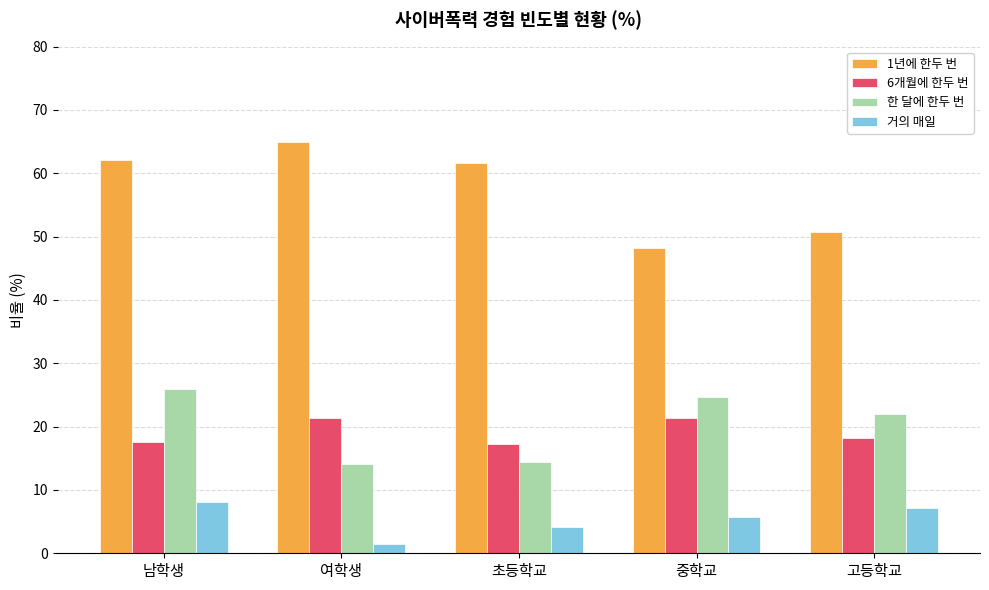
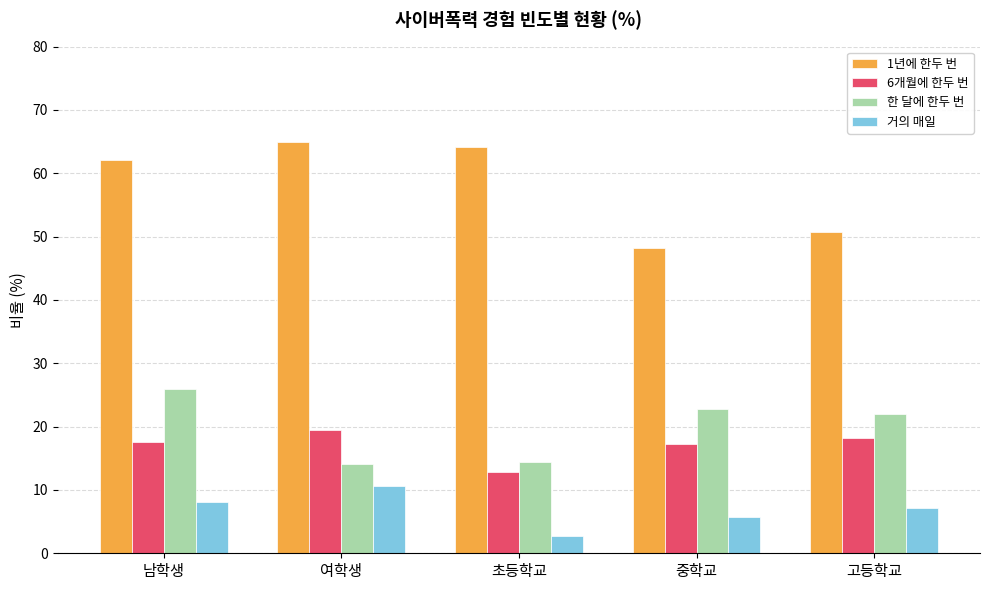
6개월에 한두 번, 여학생: 21 -> 19
거의 매일, 여학생: 2 -> 11
1년에 한두 번, 초등학교: 62 -> 64
6개월에 한두 번, 초등학교: 17 -> 13
거의 매일, 초등학교: 4 -> 3
6개월에 한두 번, 중학교: 21 -> 17
한 달에 한두 번, 중학교: 25 -> 23
